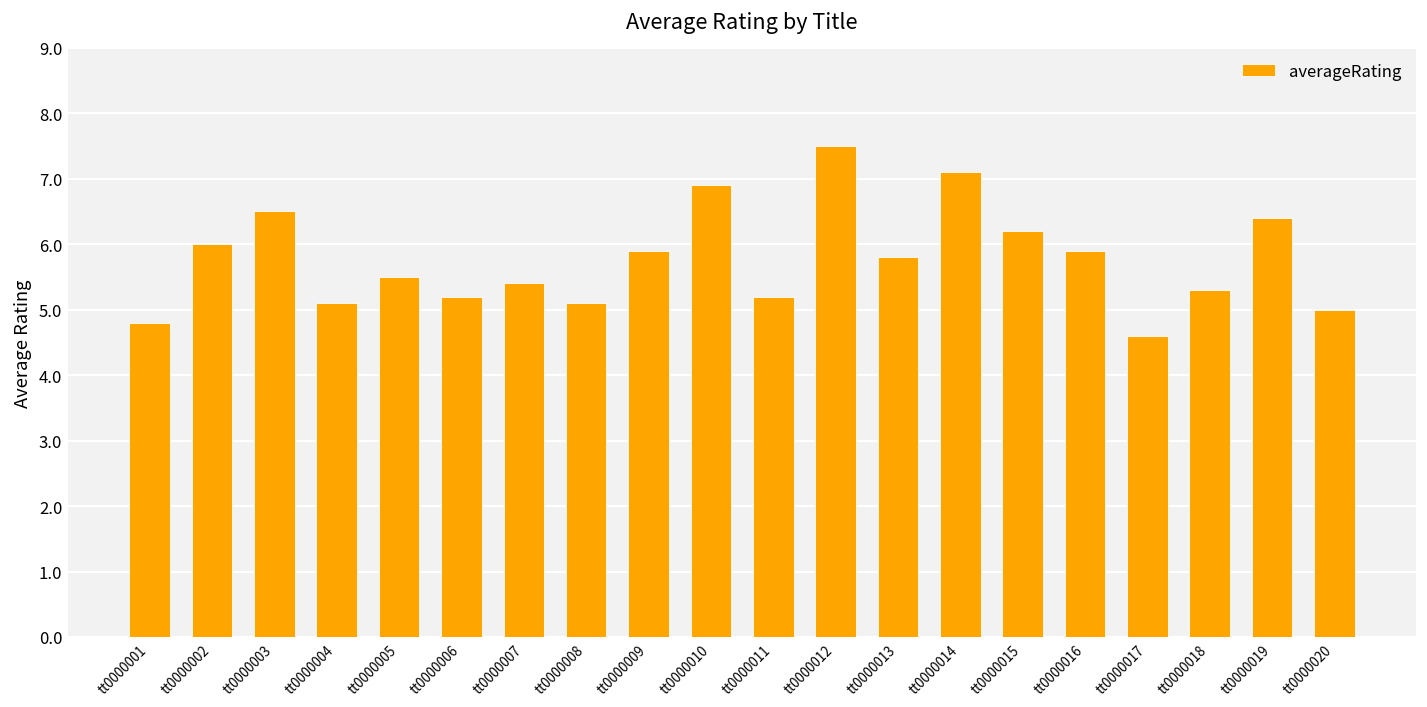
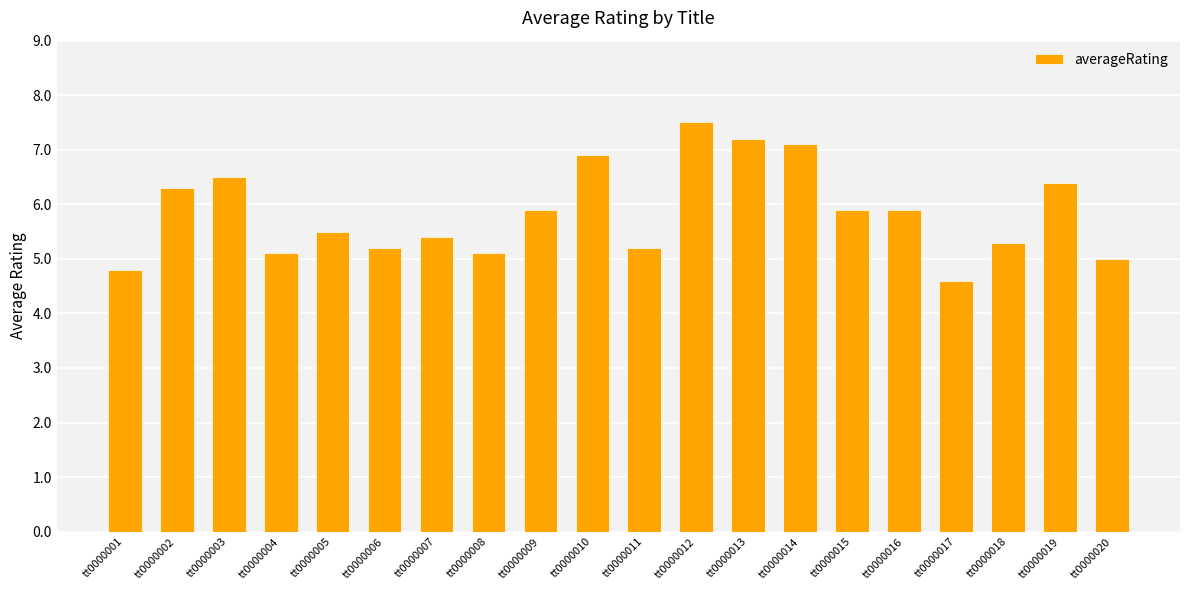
tt0000002: 6.0 -> 6.3
tt0000013: 5.8 -> 7.2
tt0000015: 6.2 -> 5.9
